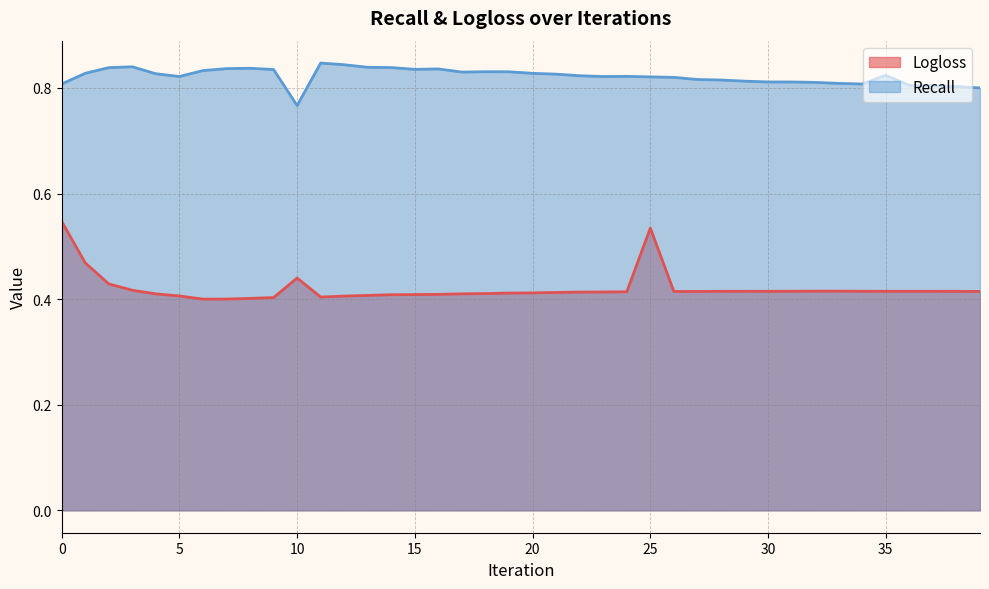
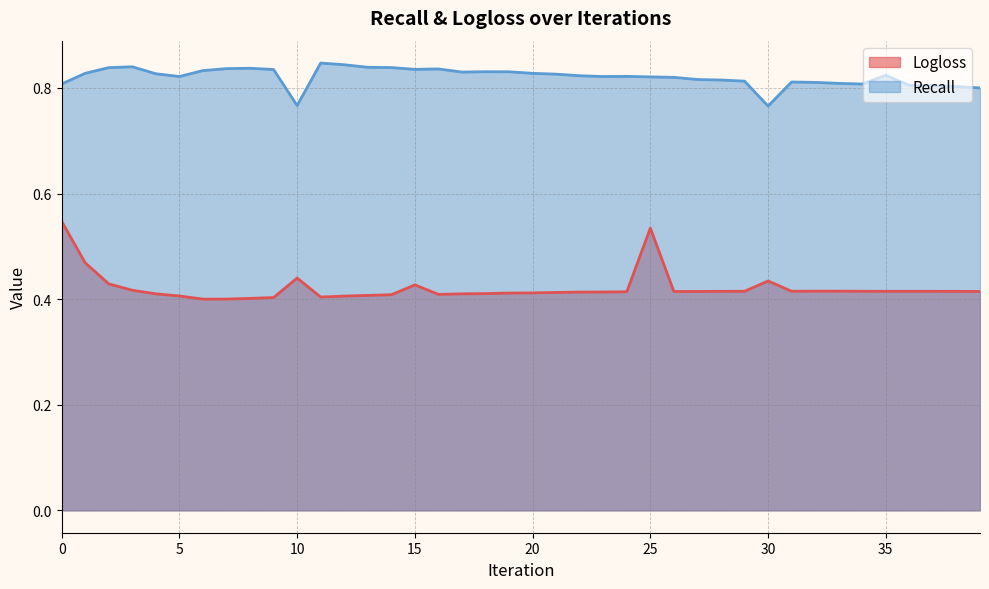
Logloss, 15: 0.41 -> 0.43
Logloss, 30: 0.41 -> 0.43
Recall, 30: 0.81 -> 0.77
